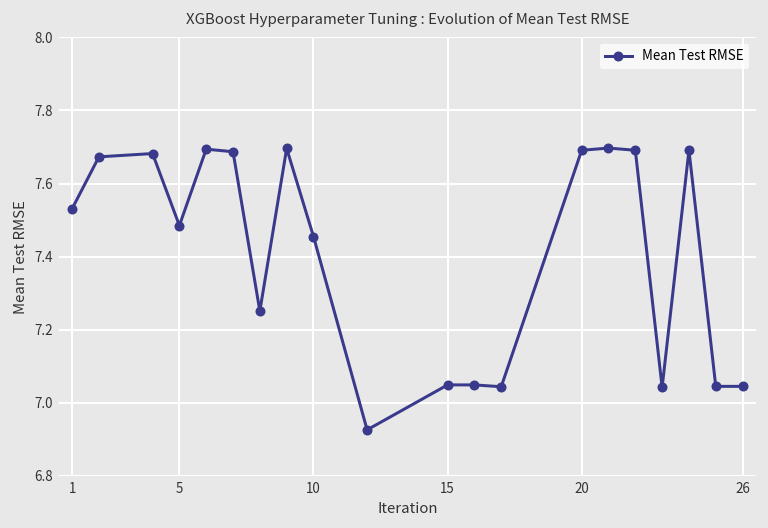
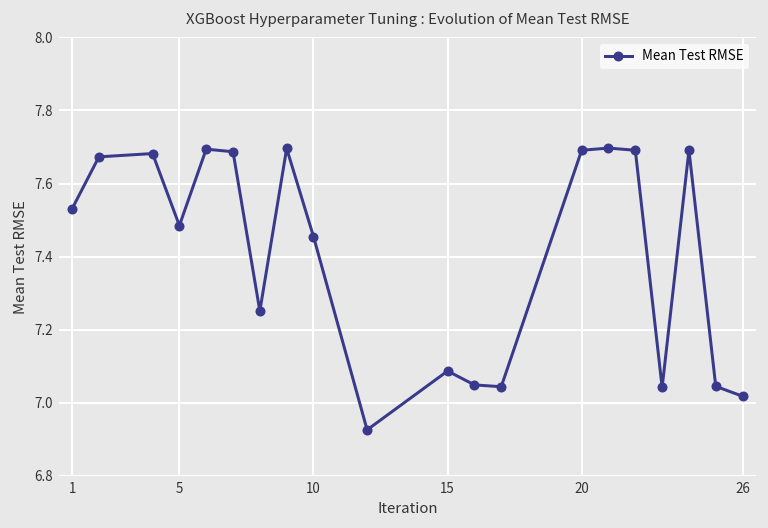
15: 7.05 -> 7.09
26: 7.05 -> 7.02
